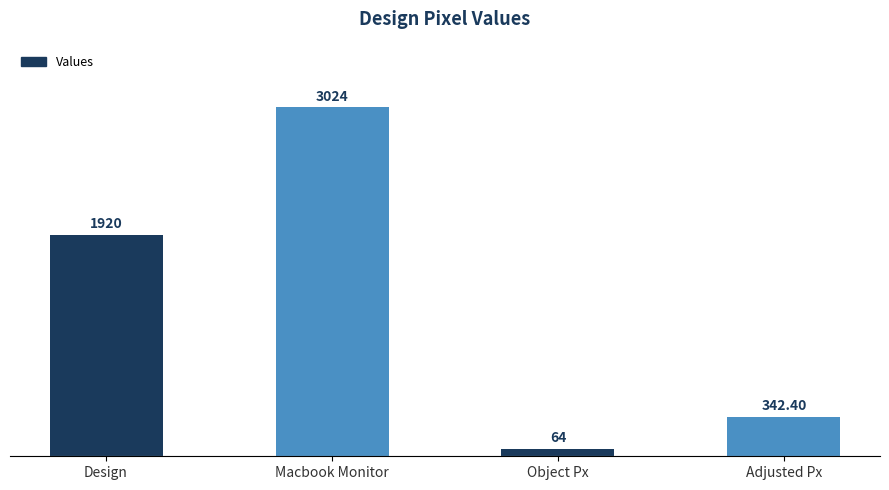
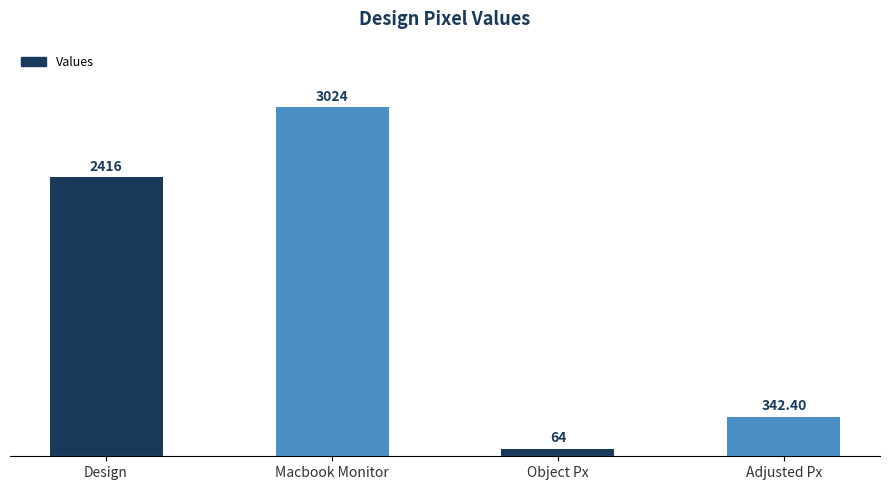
Design: 1920 -> 2416
